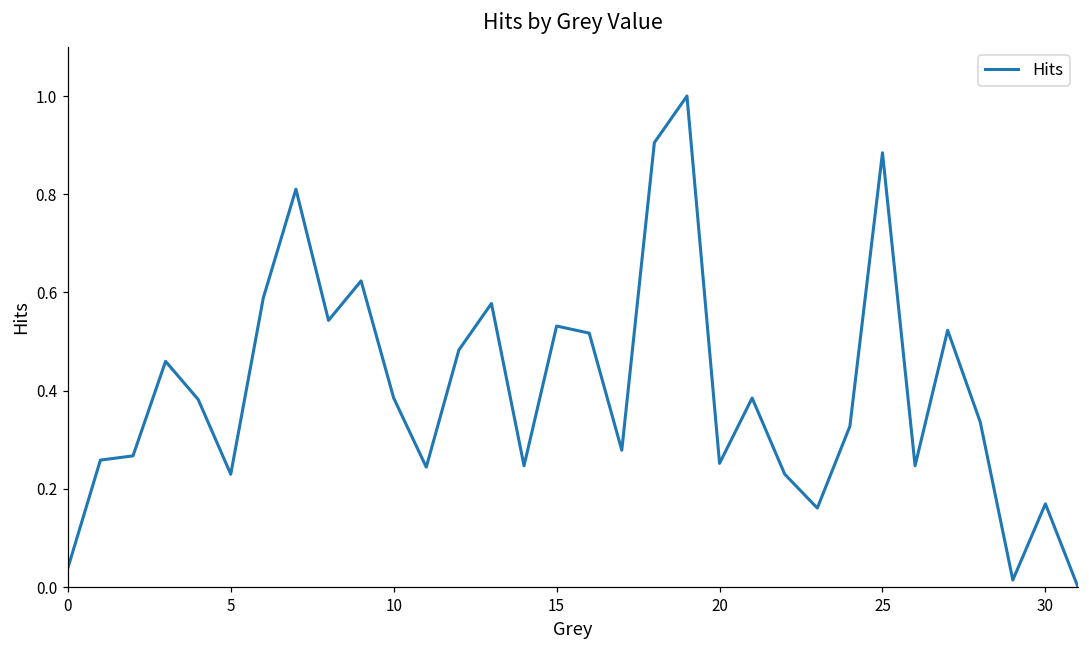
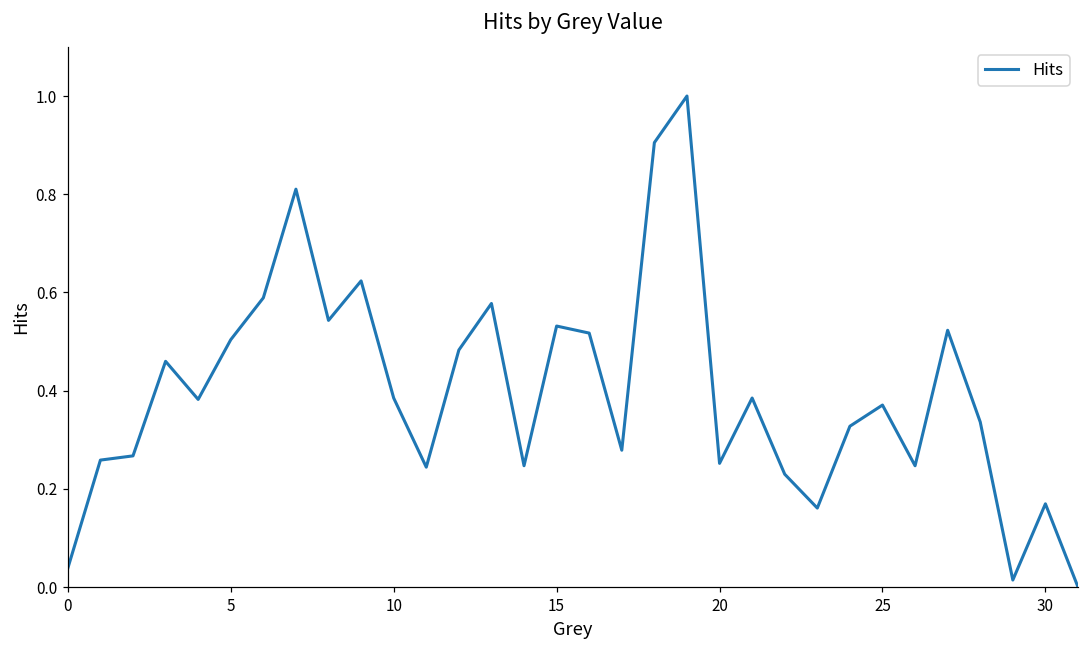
5: 0.23 -> 0.50
25: 0.88 -> 0.37
